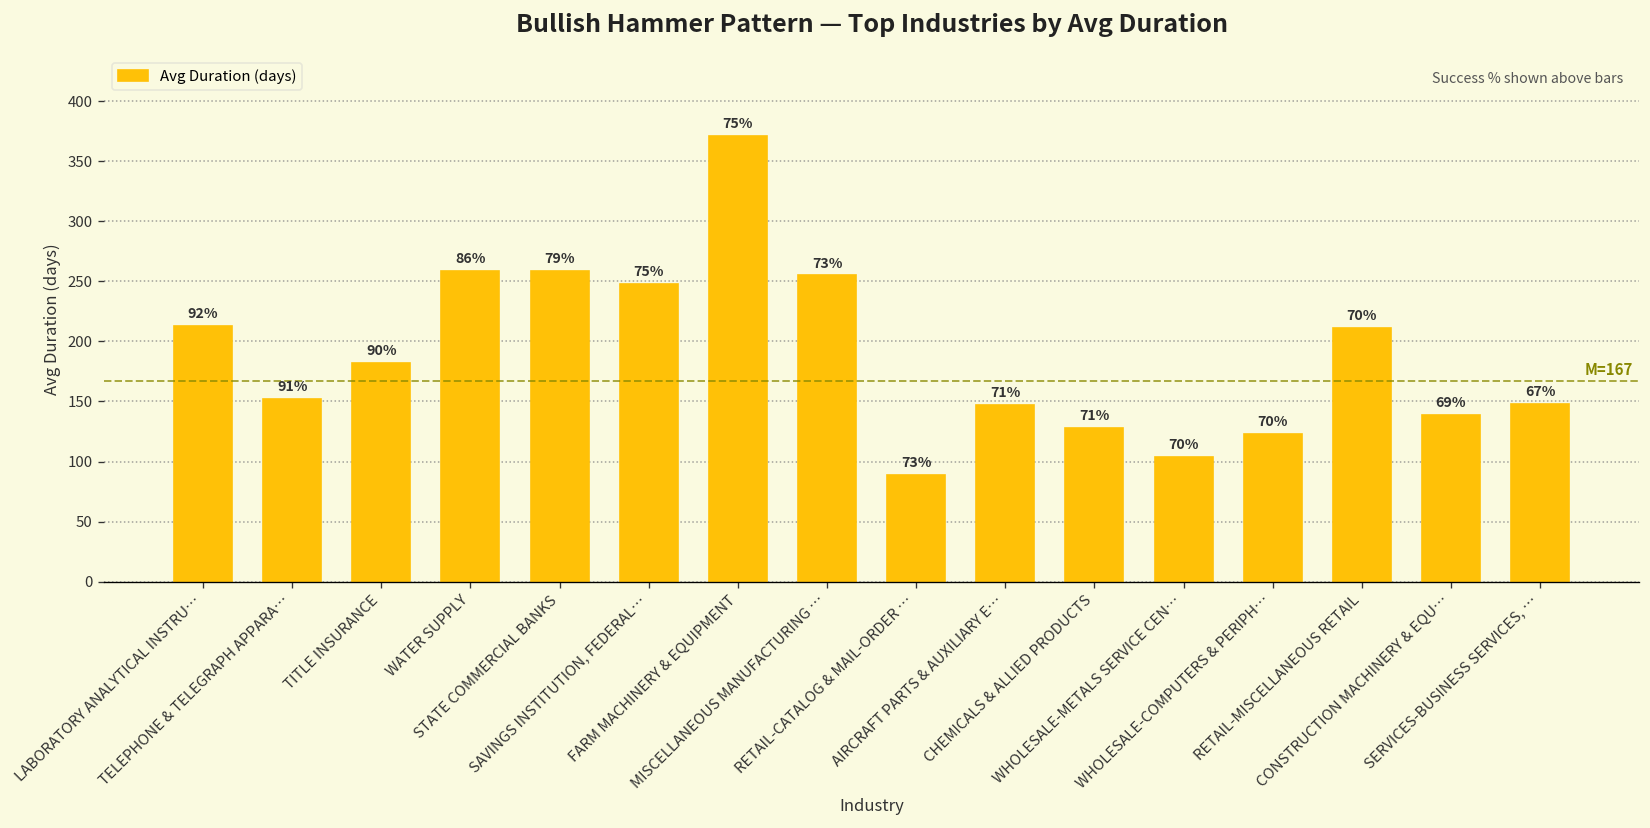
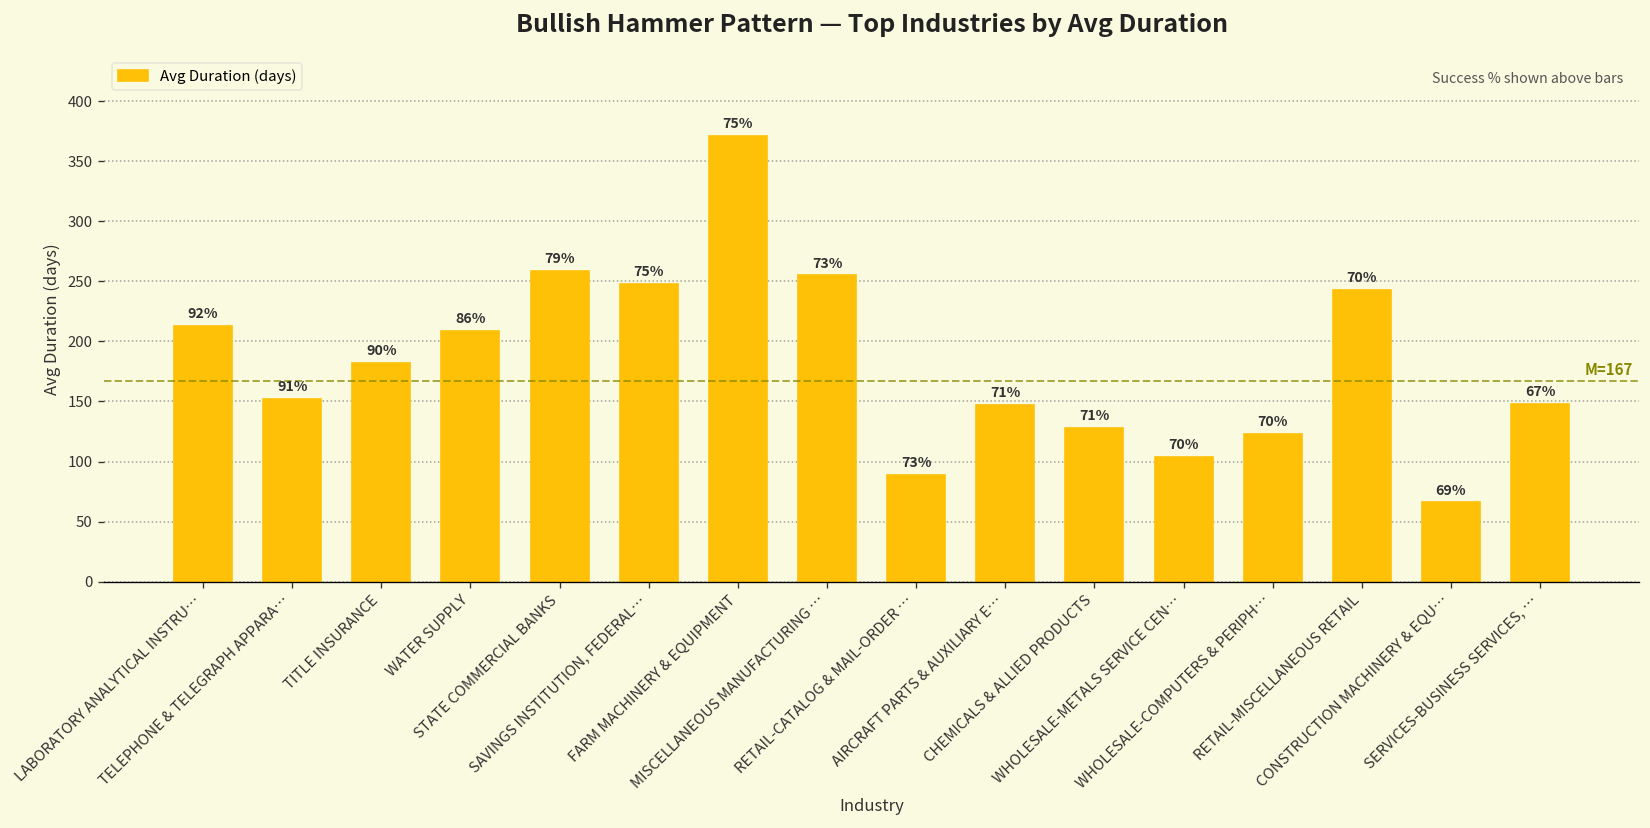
WATER SUPPLY: 259 -> 209
RETAIL-MISCELLANEOUS RETAIL: 211 -> 243
CONSTRUCTION MACHINERY & EQU…: 139 -> 66
